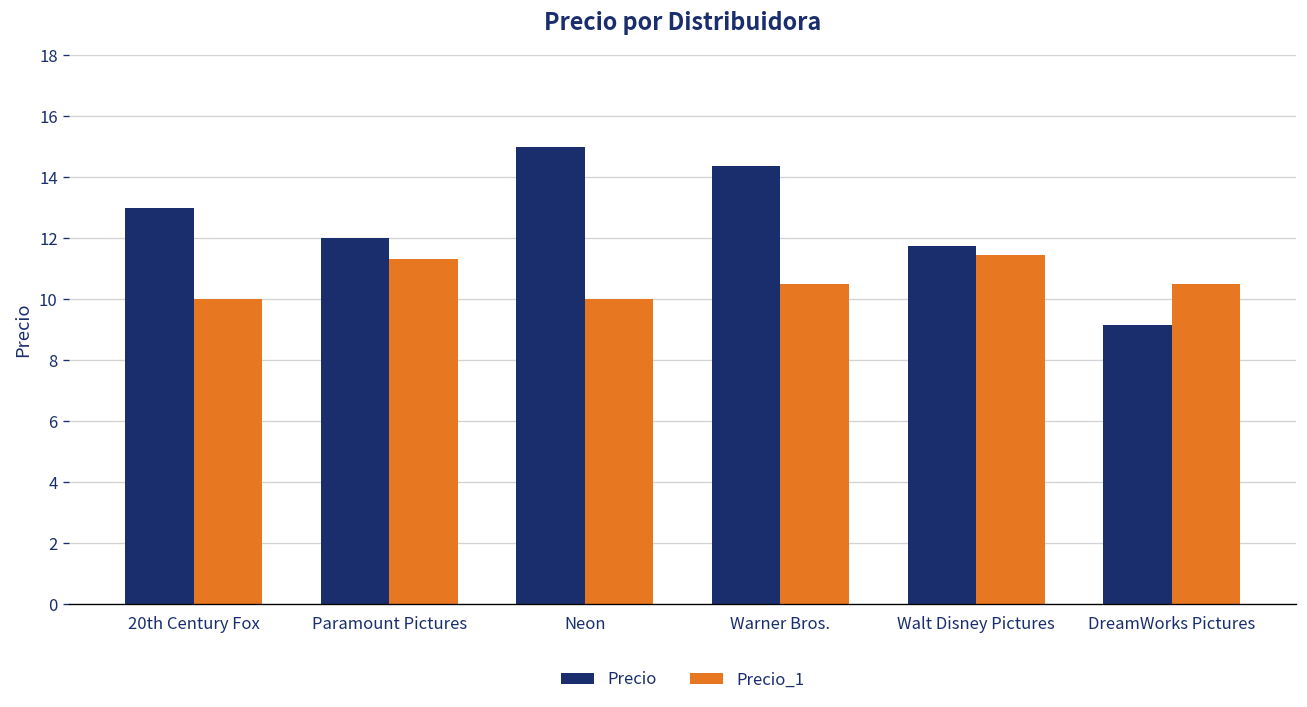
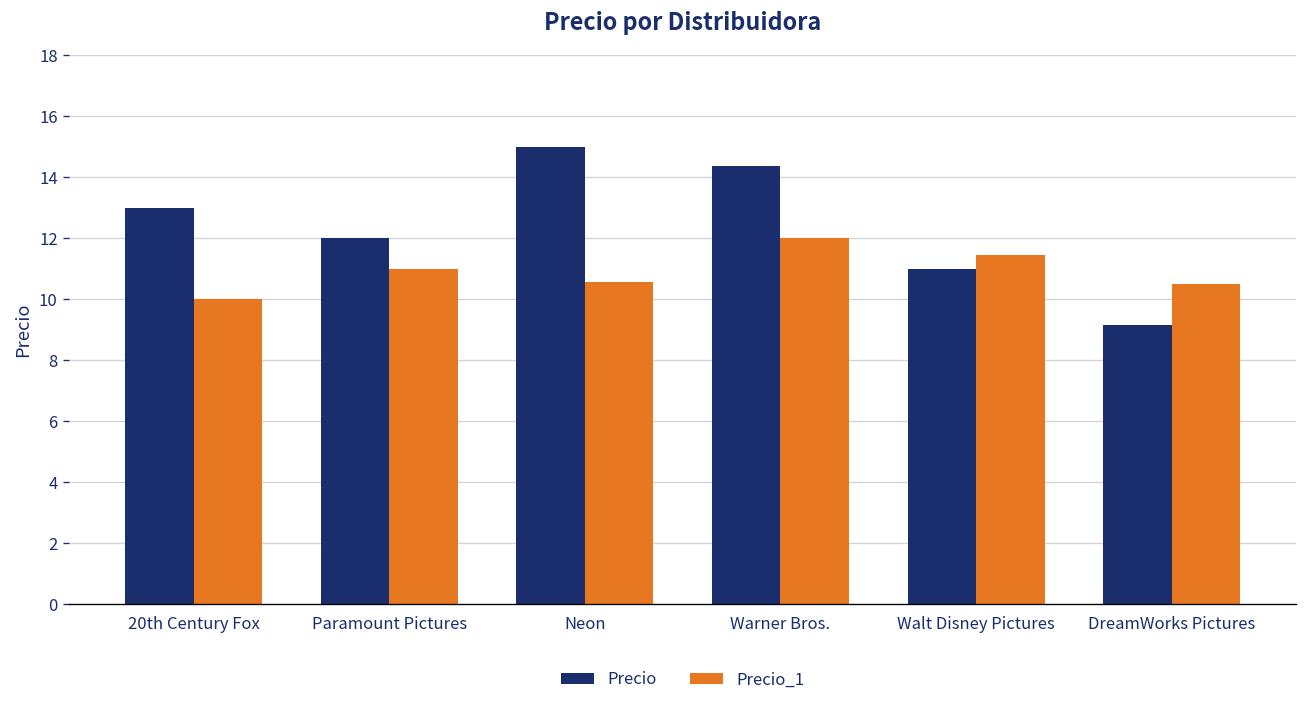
Precio_1, Paramount Pictures: 11.3 -> 11.0
Precio_1, Neon: 10.0 -> 10.6
Precio_1, Warner Bros.: 10.5 -> 12.0
Precio, Walt Disney Pictures: 11.7 -> 11.0
